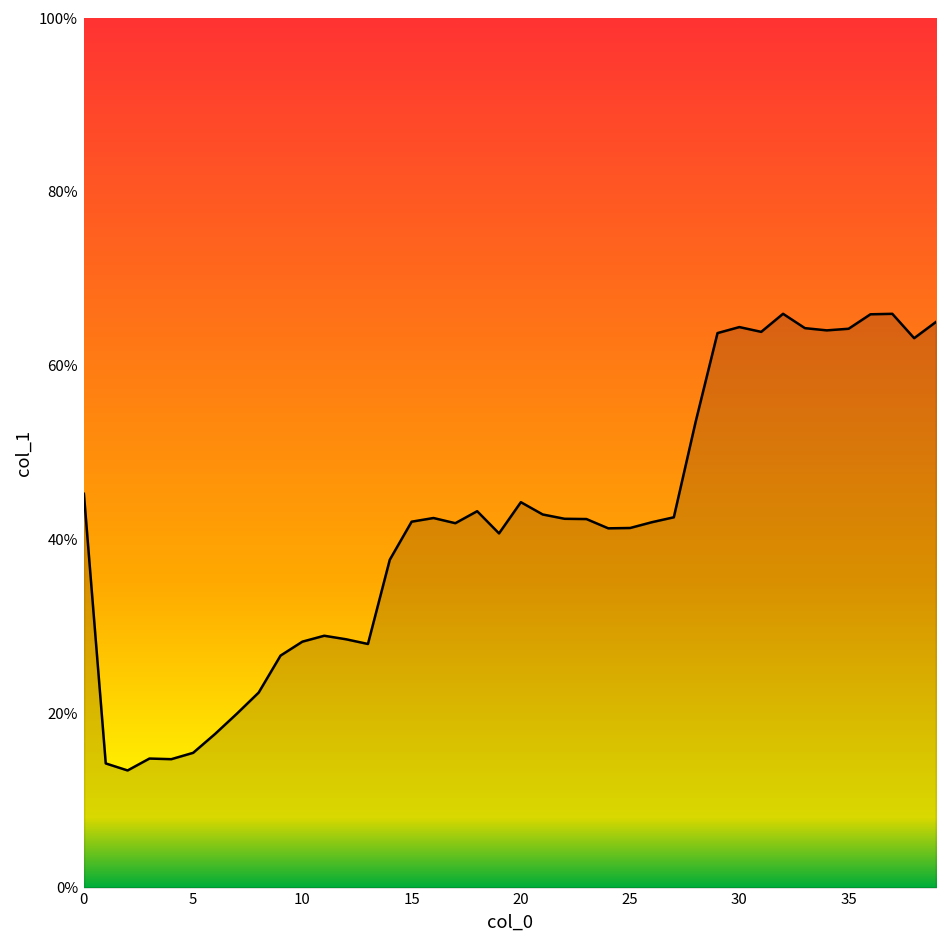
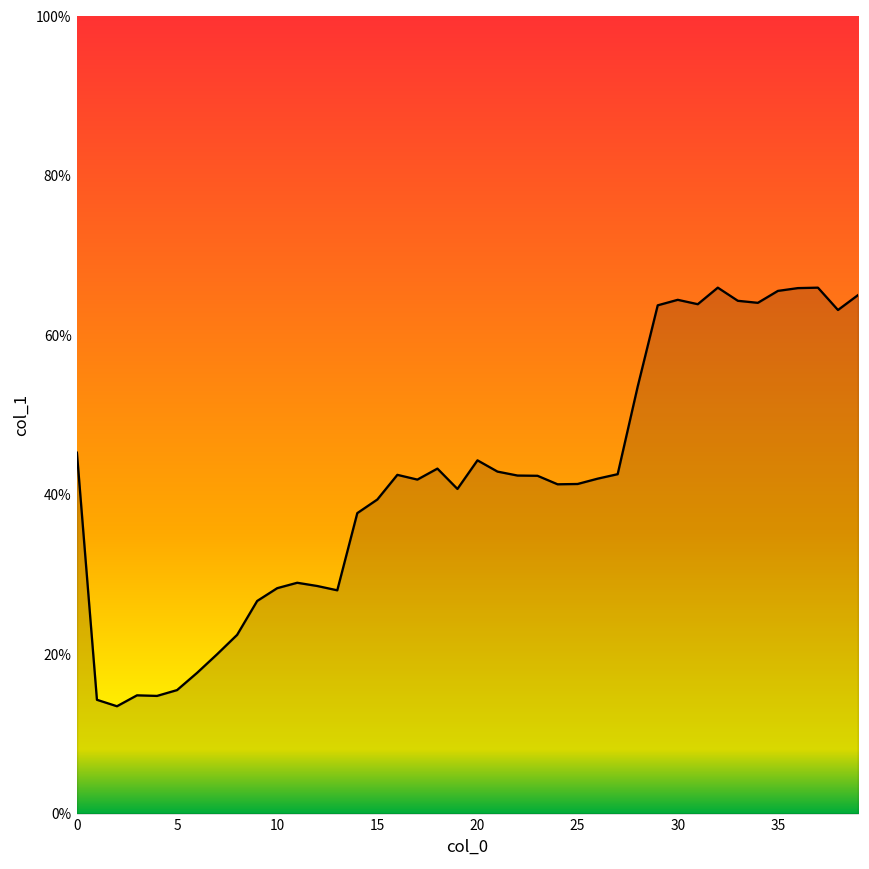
15: 42% -> 39%
35: 64% -> 66%
